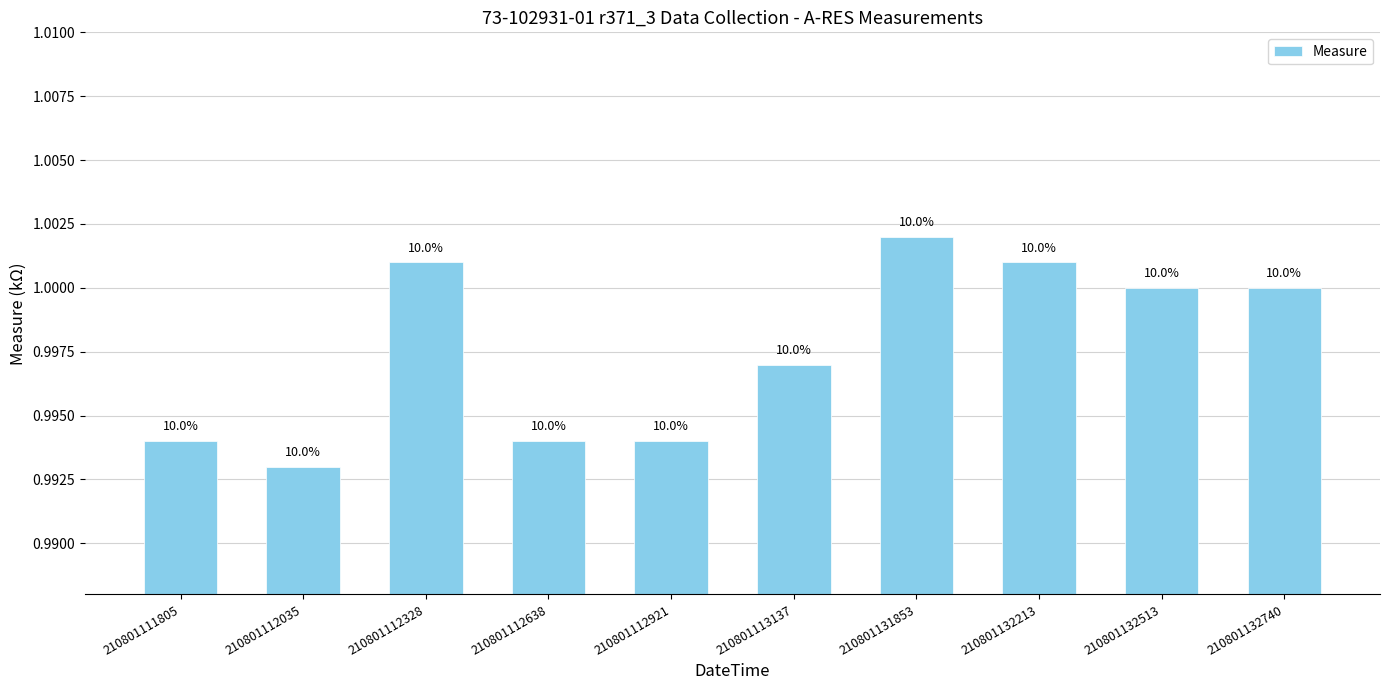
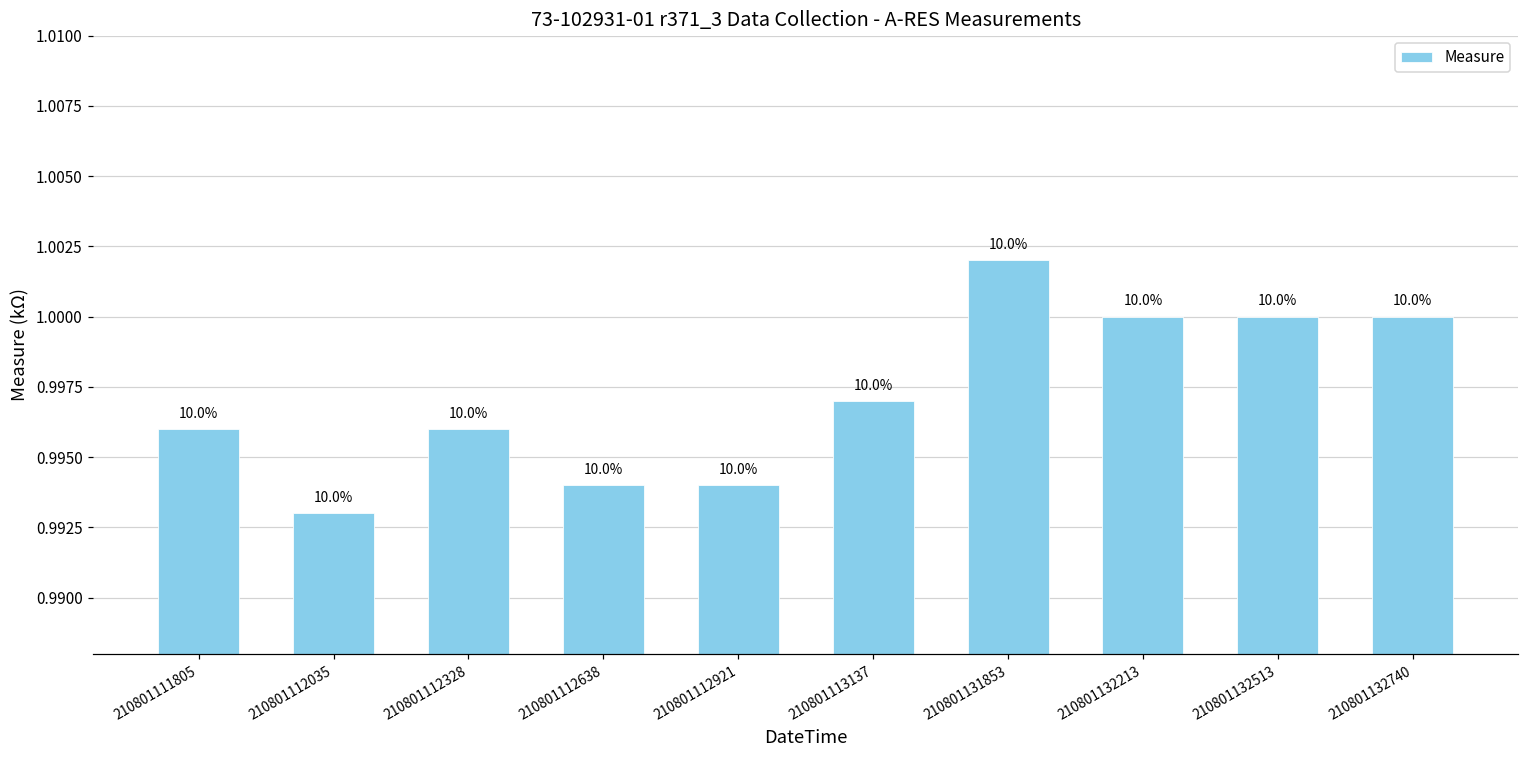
210801111805: 0.994 -> 0.996
210801112328: 1.001 -> 0.996
210801132213: 1.001 -> 1.000
